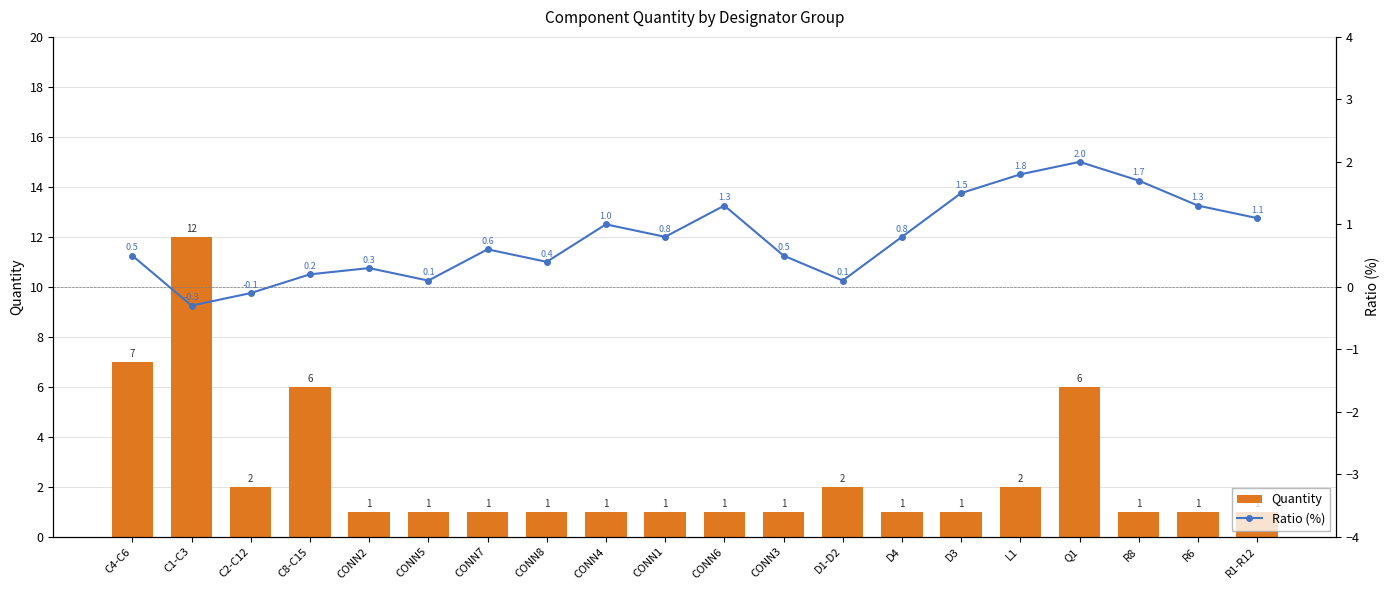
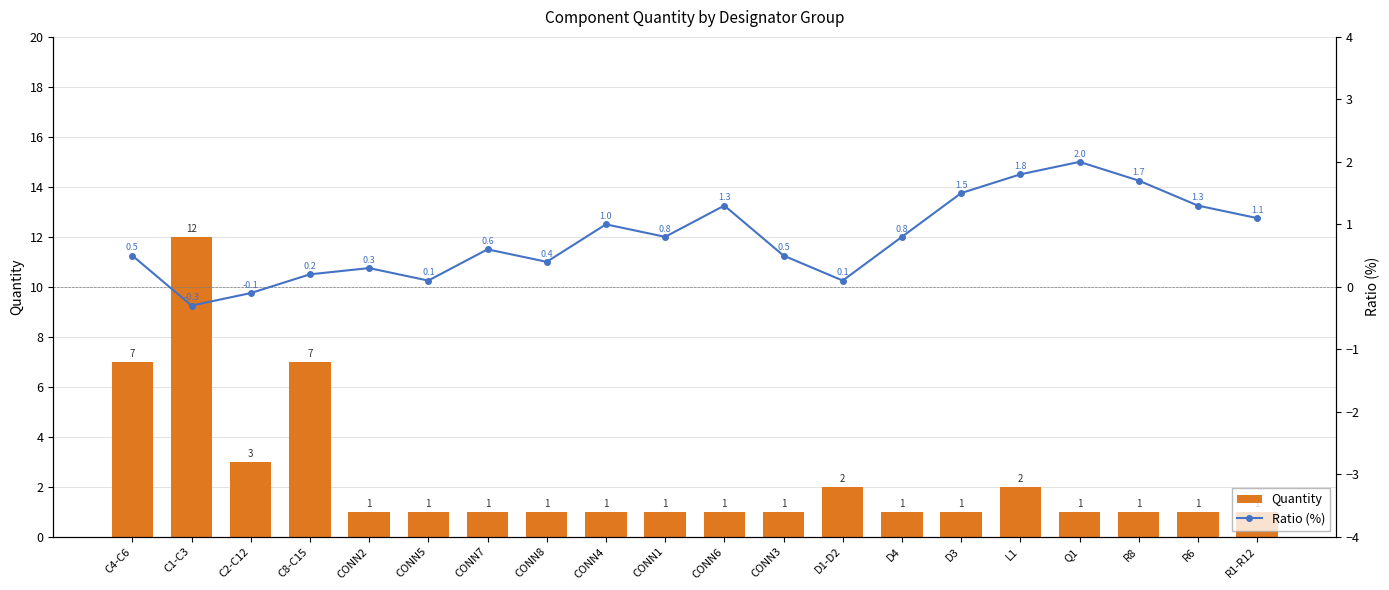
Quantity, C2-C12: 2 -> 3
Quantity, C8-C15: 6 -> 7
Quantity, Q1: 6 -> 1
